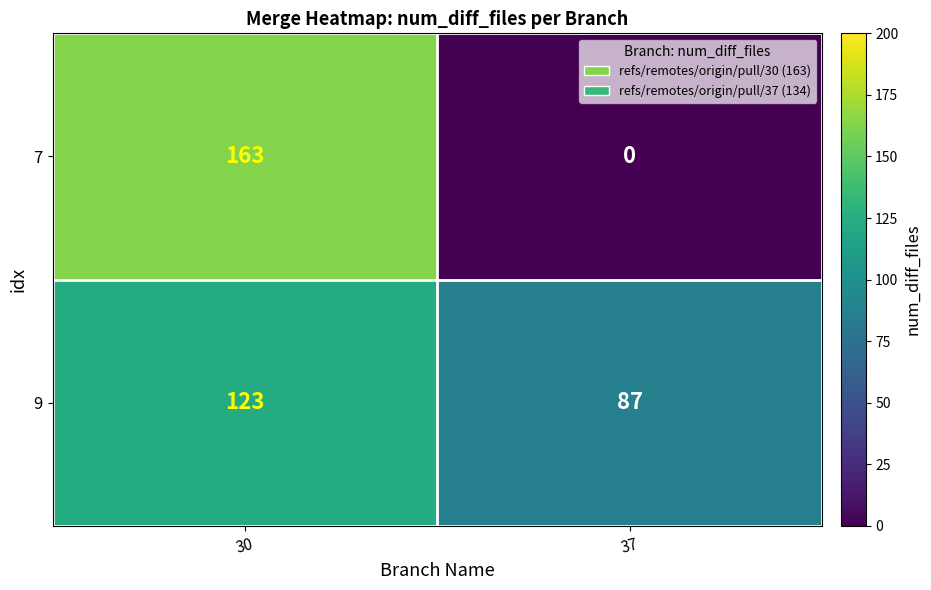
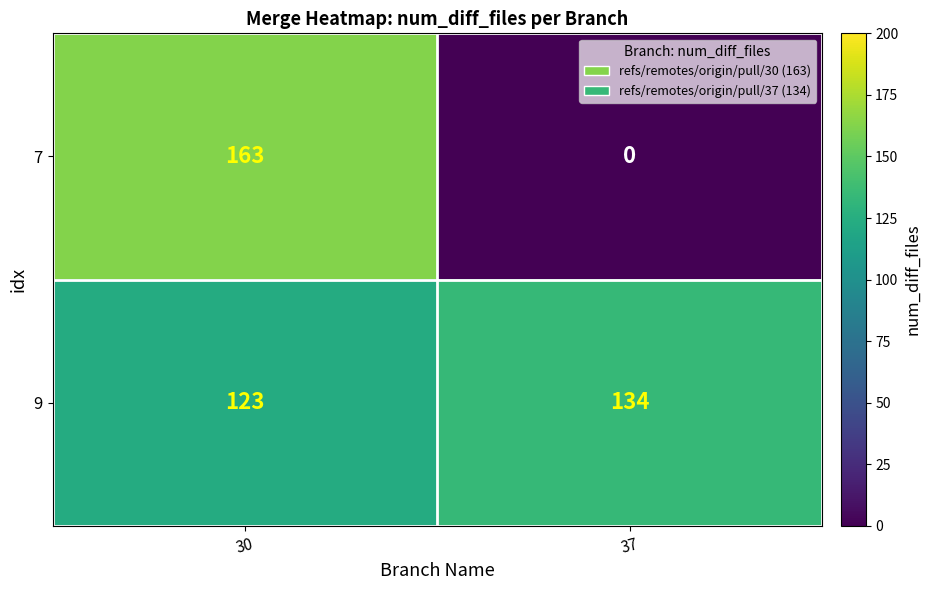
9, 37: 87 -> 134
